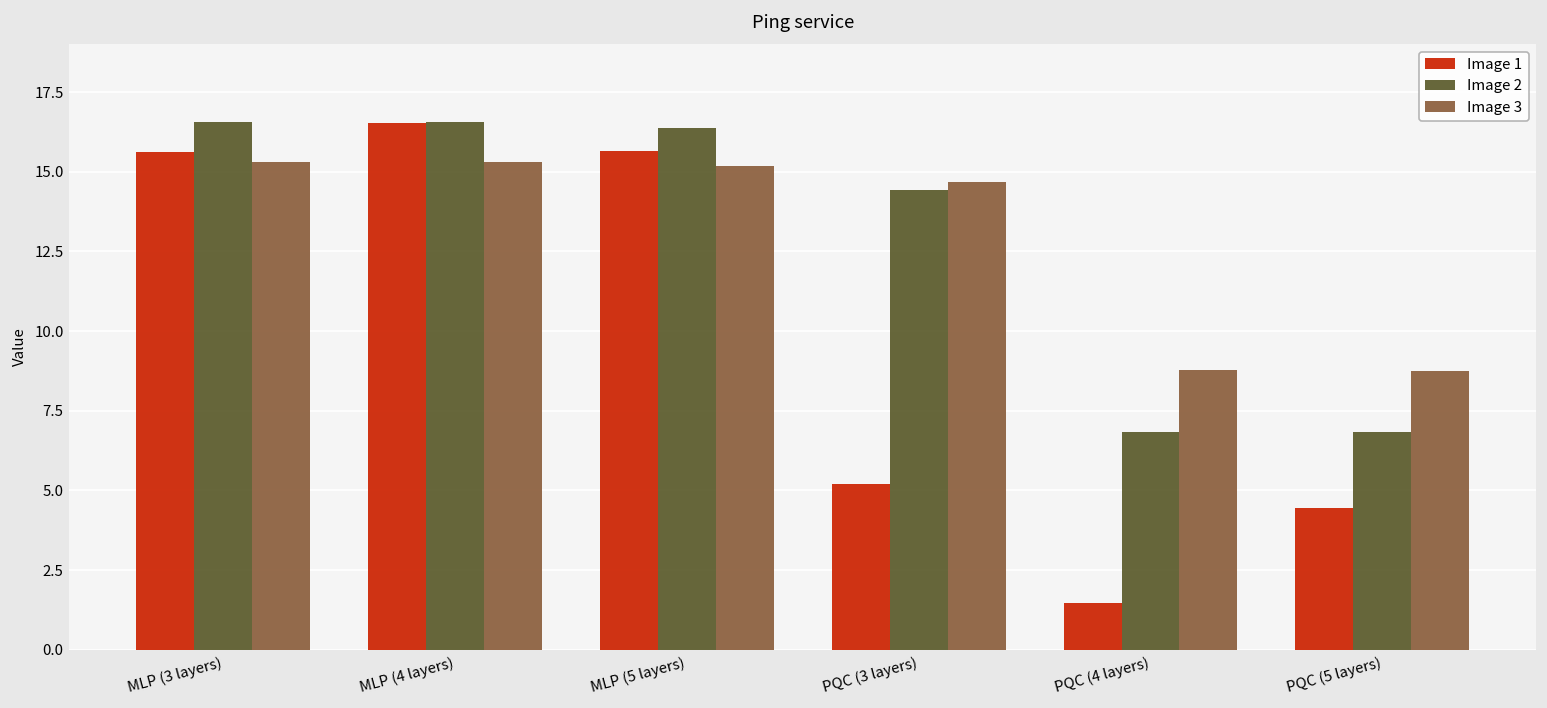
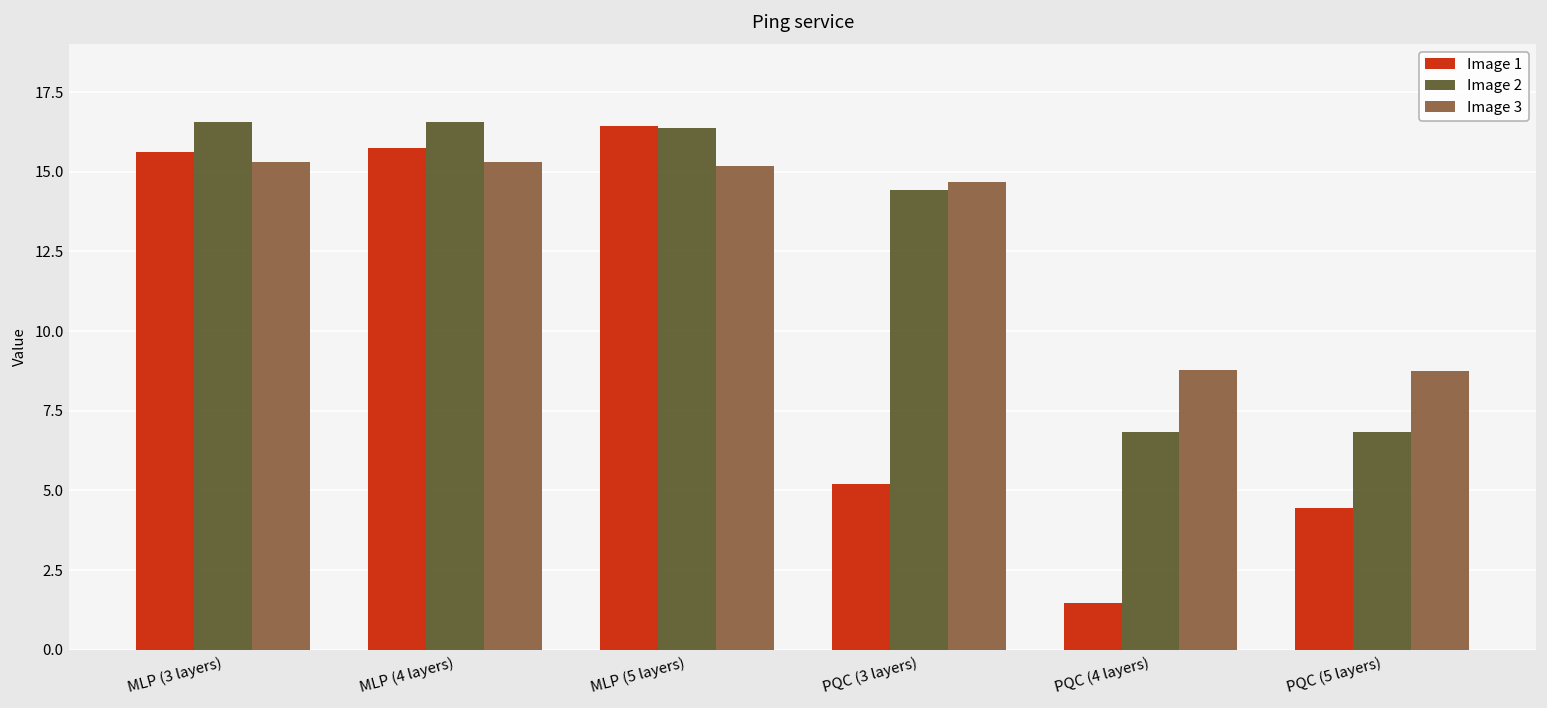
Image 1, MLP (4 layers): 16.5 -> 15.8
Image 1, MLP (5 layers): 15.7 -> 16.4
